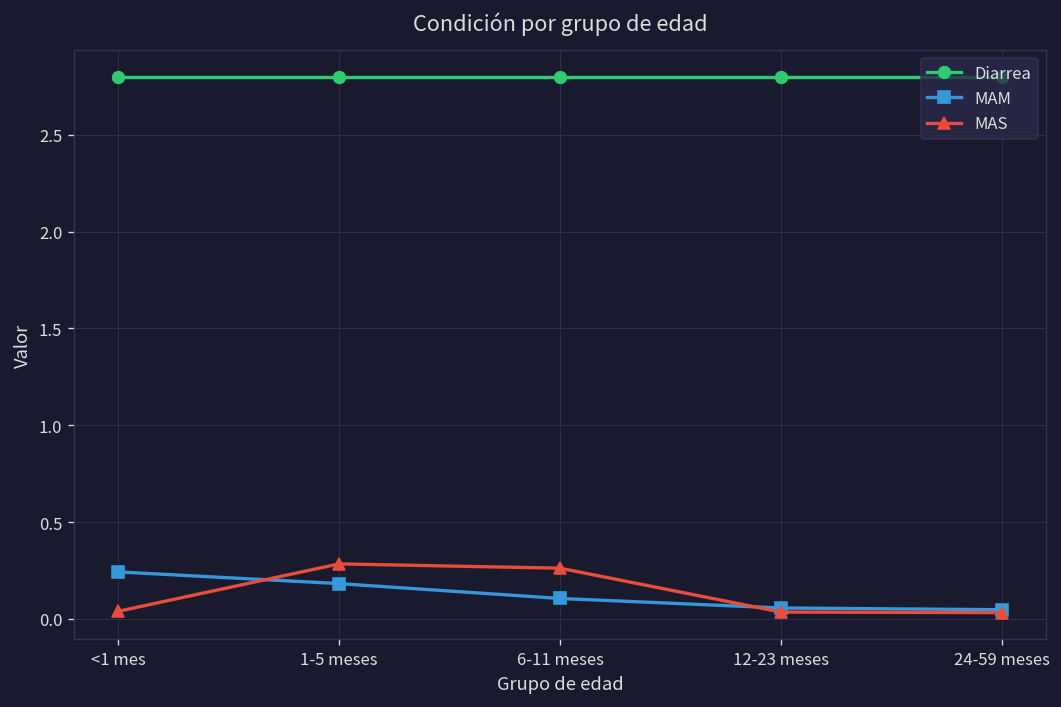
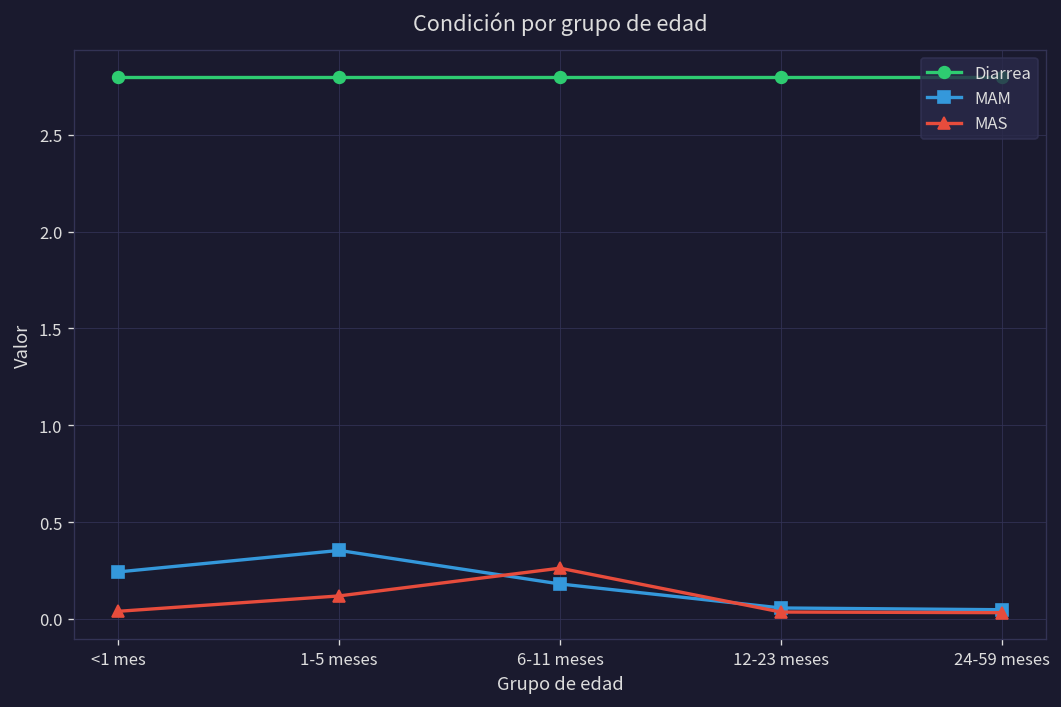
MAM, 1-5 meses: 0.18 -> 0.35
MAS, 1-5 meses: 0.28 -> 0.12
MAM, 6-11 meses: 0.11 -> 0.18
